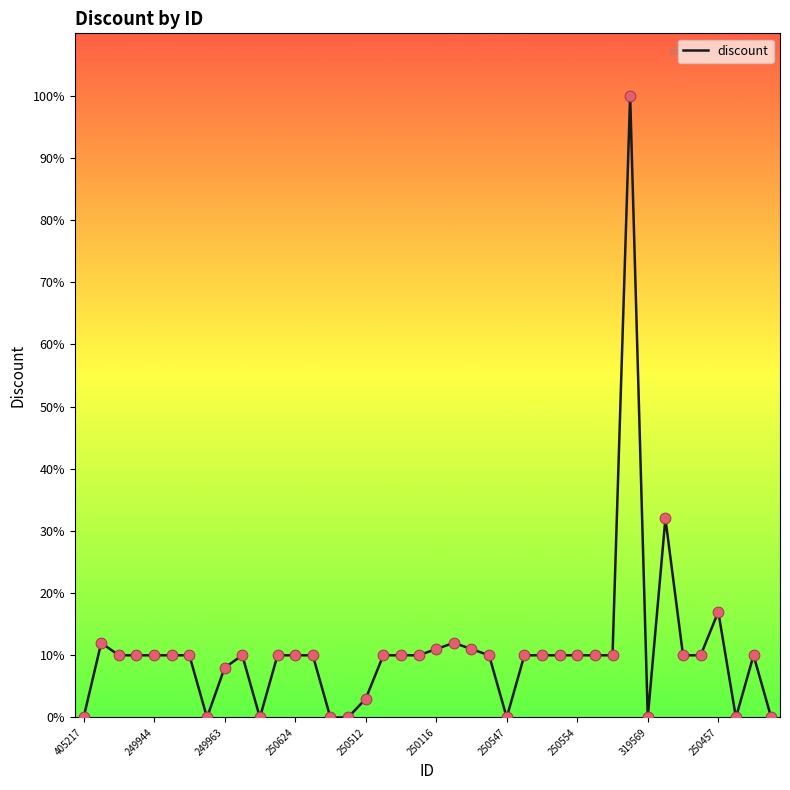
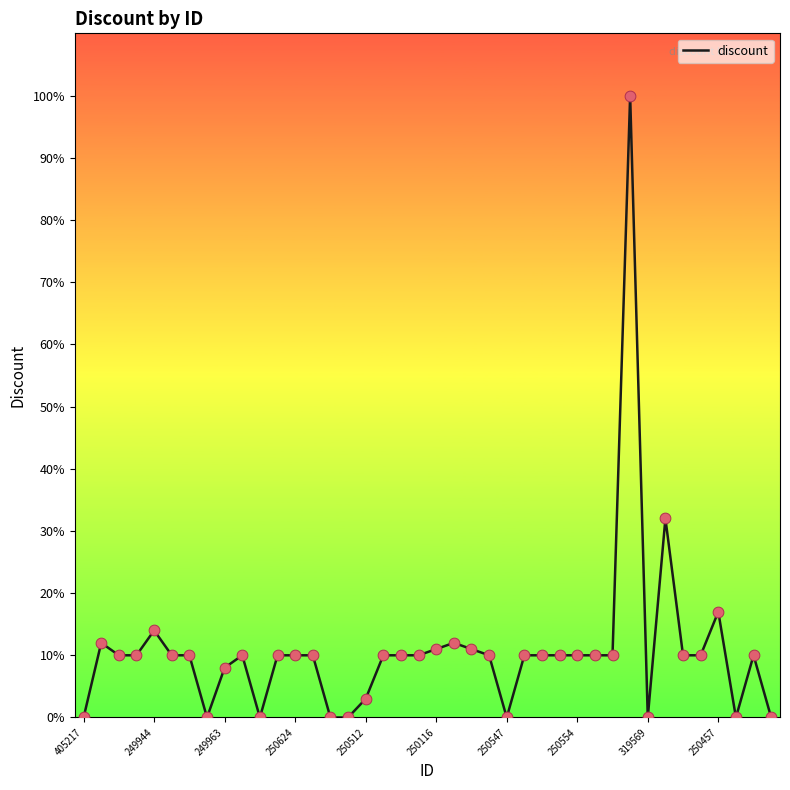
249944: 10% -> 14%
